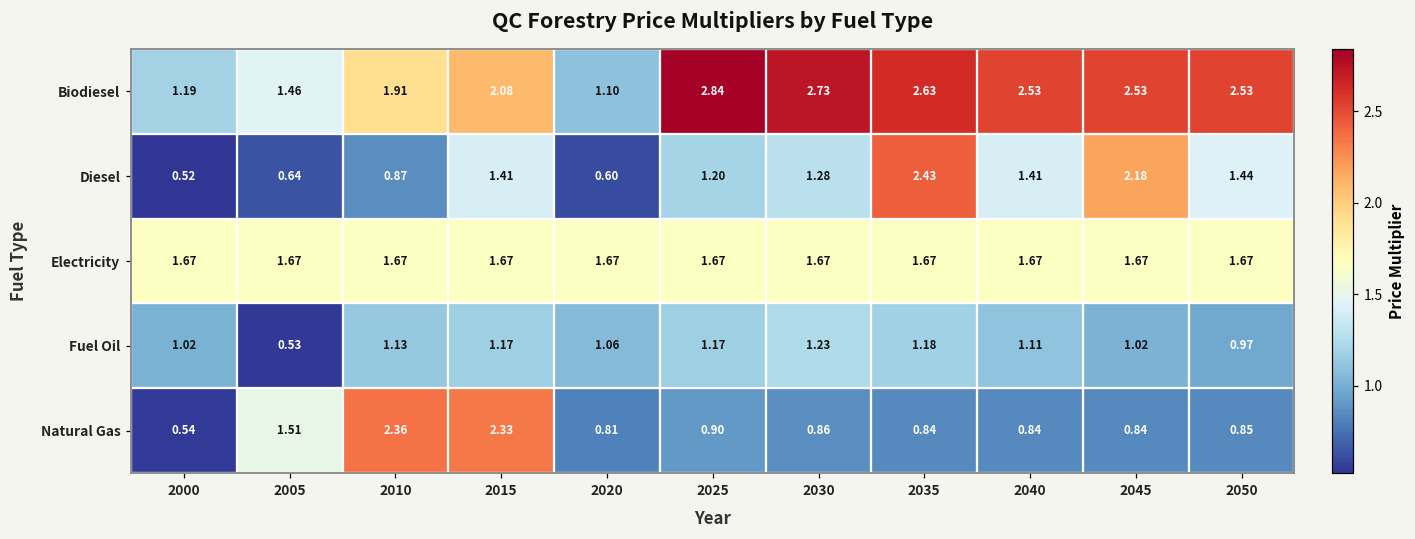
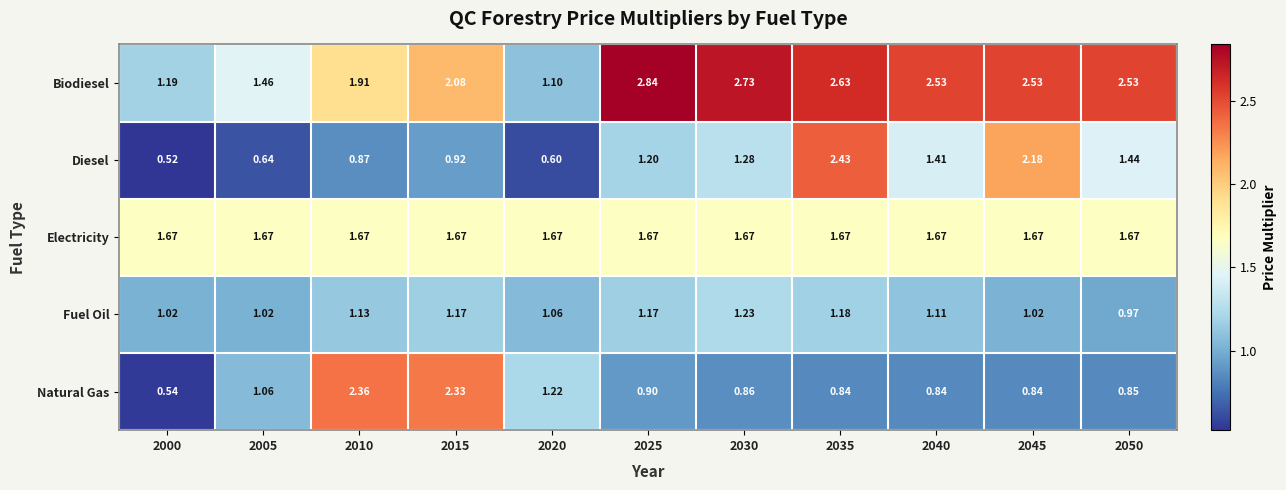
Diesel, 2015: 1.41 -> 0.92
Fuel Oil, 2005: 0.53 -> 1.02
Natural Gas, 2005: 1.51 -> 1.06
Natural Gas, 2020: 0.81 -> 1.22
